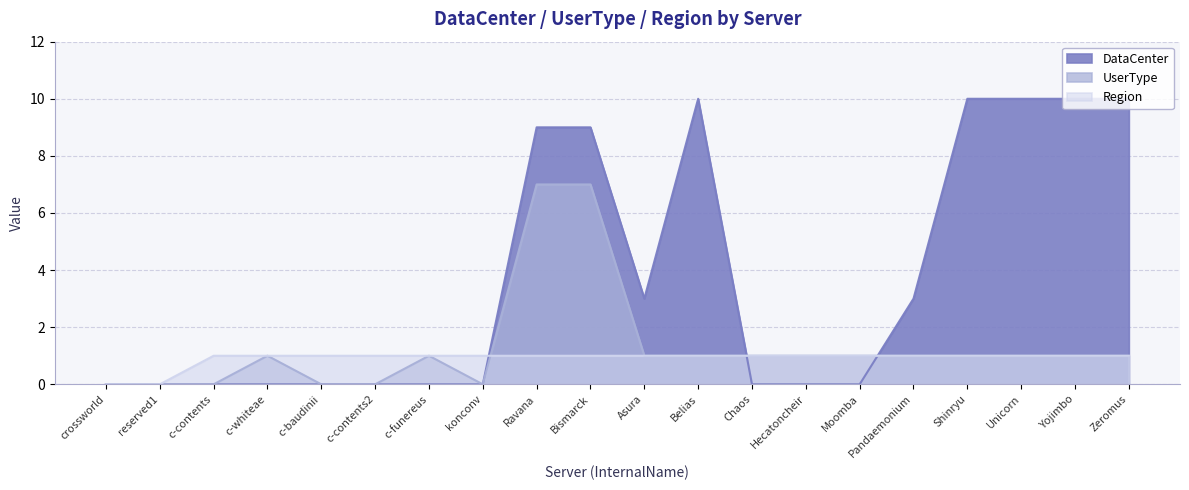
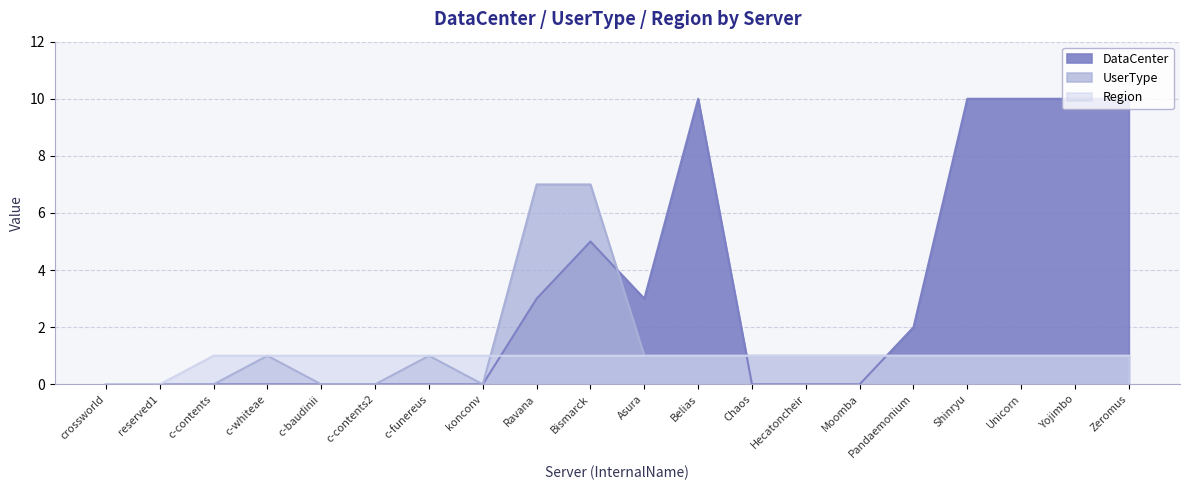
DataCenter, Ravana: 9 -> 3
DataCenter, Bismarck: 9 -> 5
DataCenter, Pandaemonium: 3 -> 2
